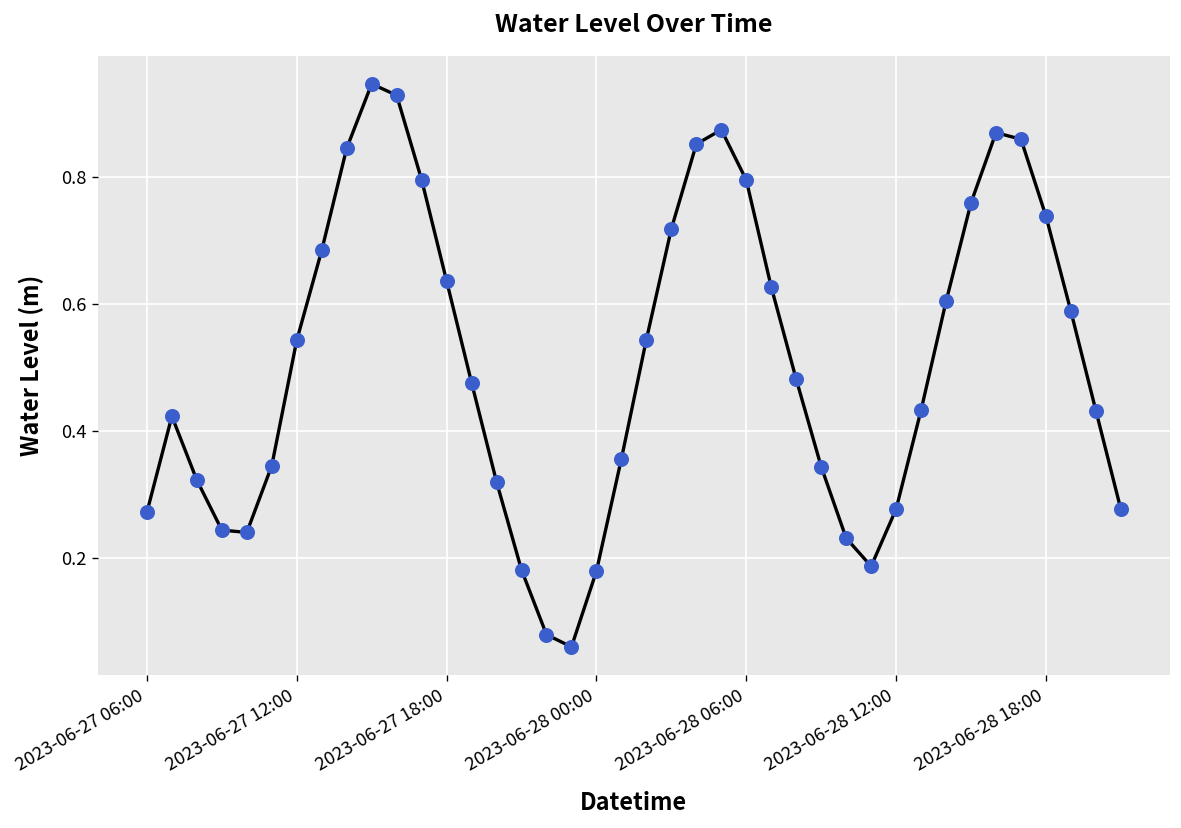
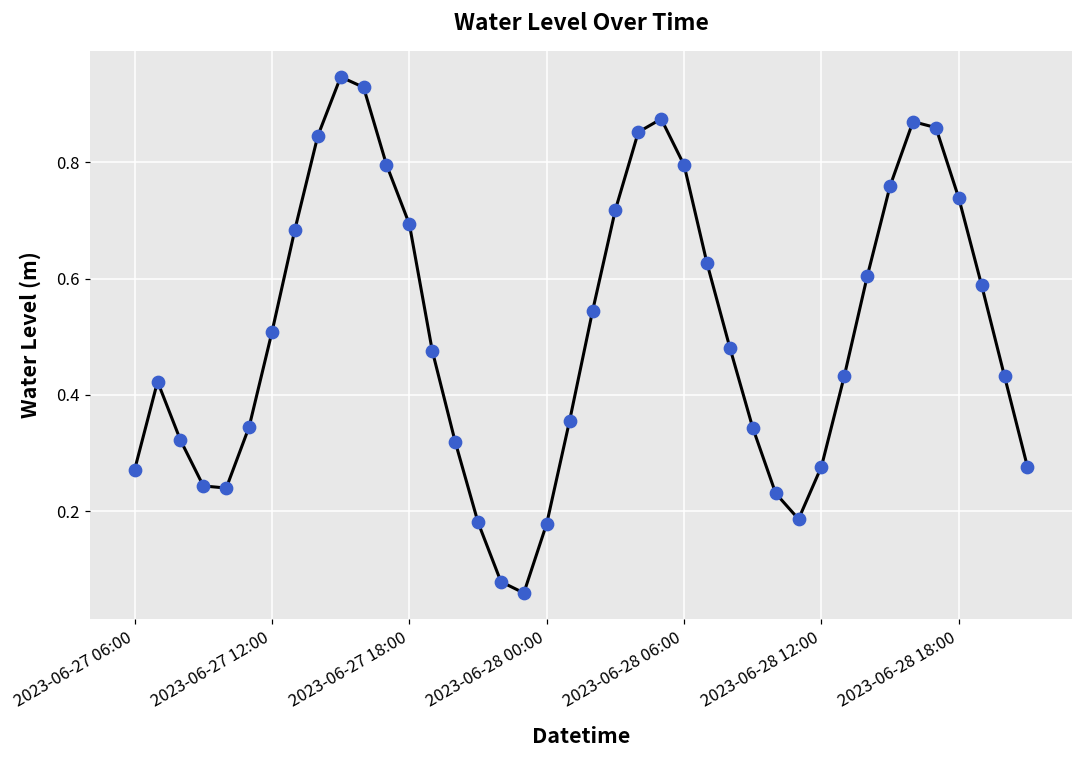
2023-06-27 12:00: 0.54 -> 0.51
2023-06-27 18:00: 0.64 -> 0.69
